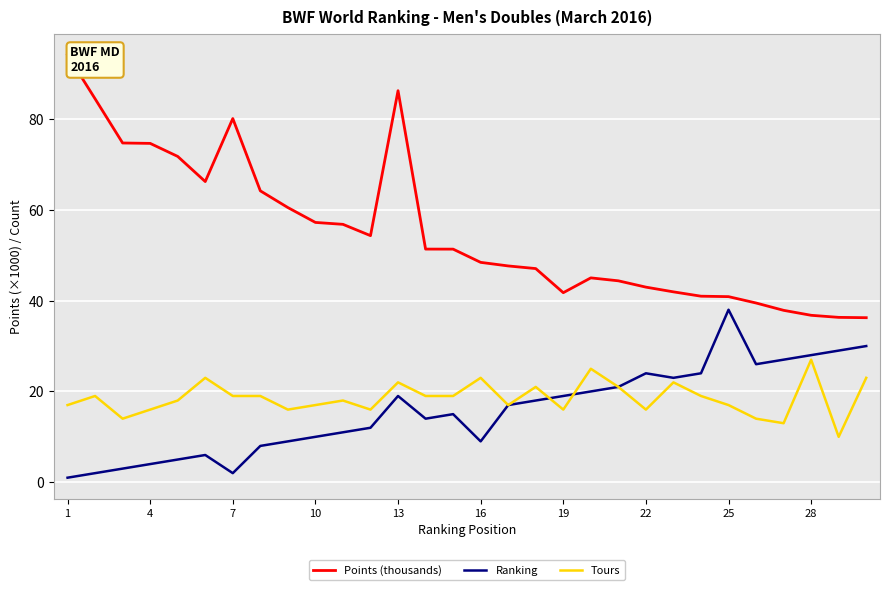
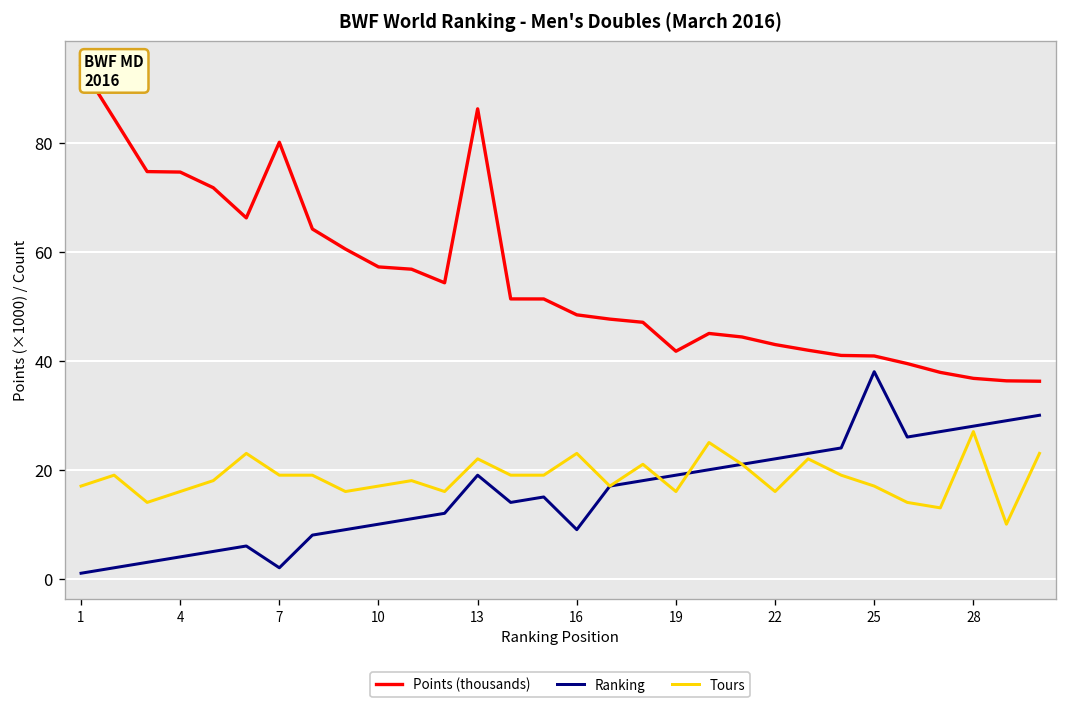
Ranking, 22: 24 -> 22
